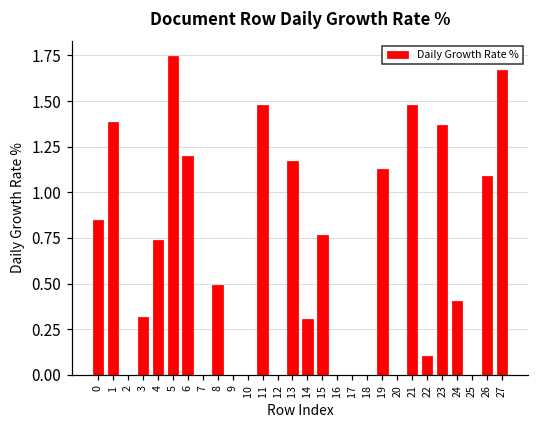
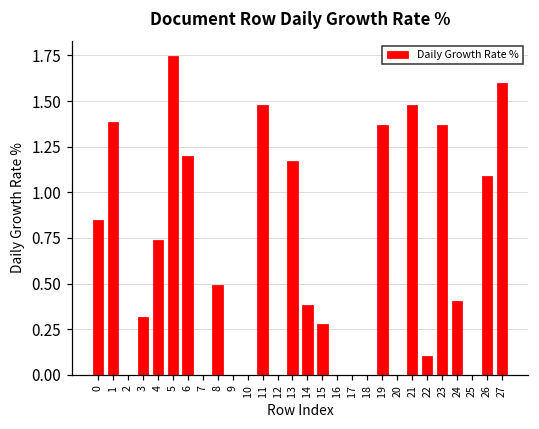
14: 0.31 -> 0.38
15: 0.77 -> 0.28
19: 1.13 -> 1.37
27: 1.67 -> 1.60
